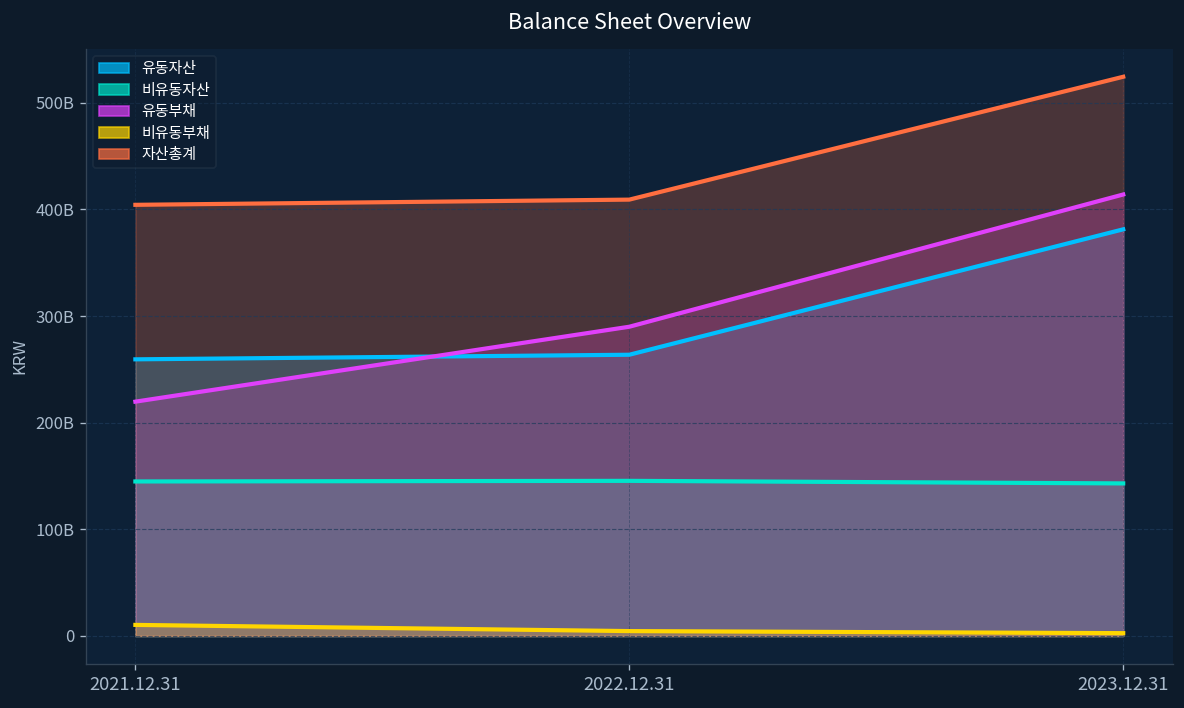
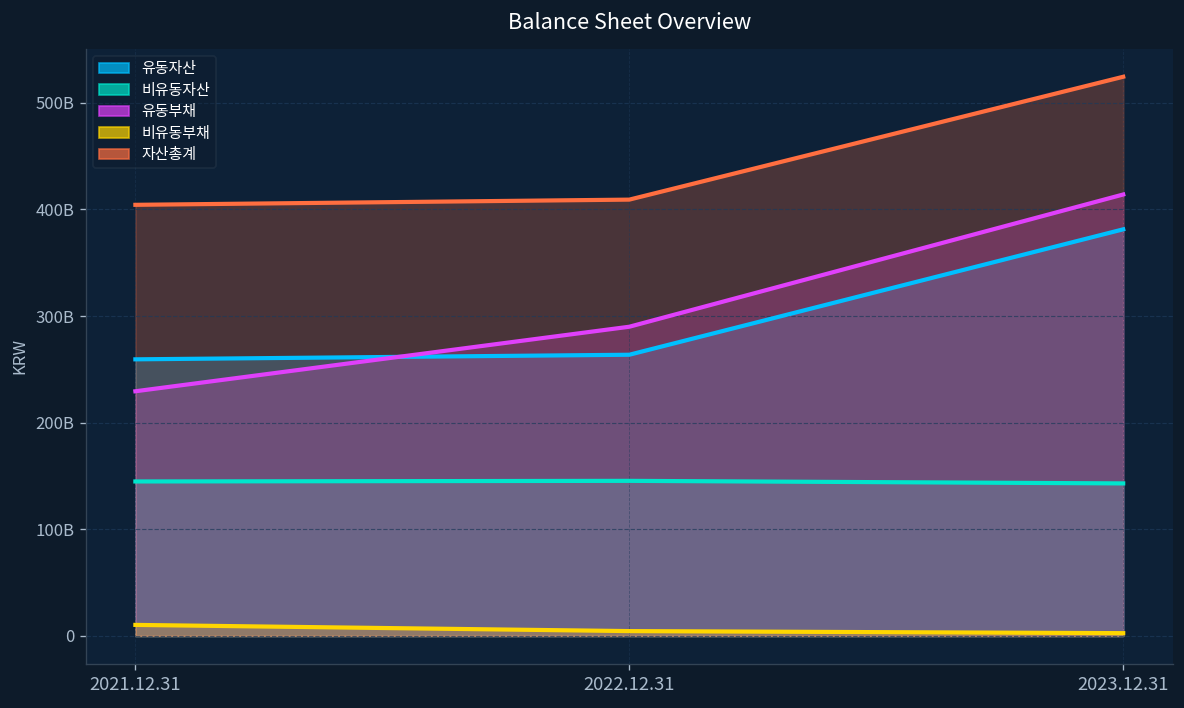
유동부채, 2021.12.31: 220000000000 -> 230000000000
